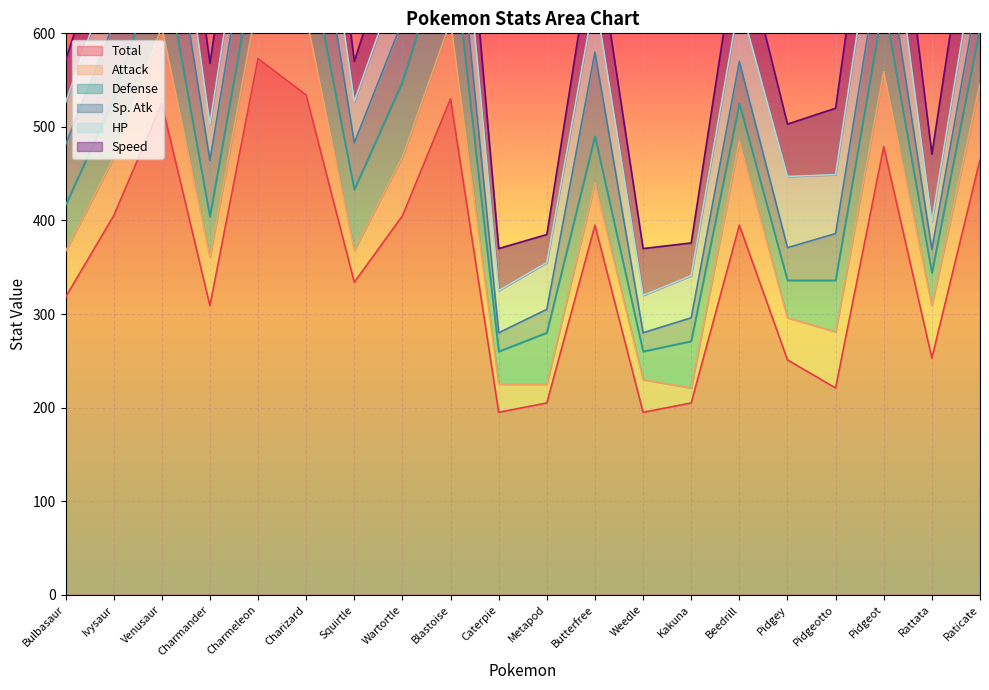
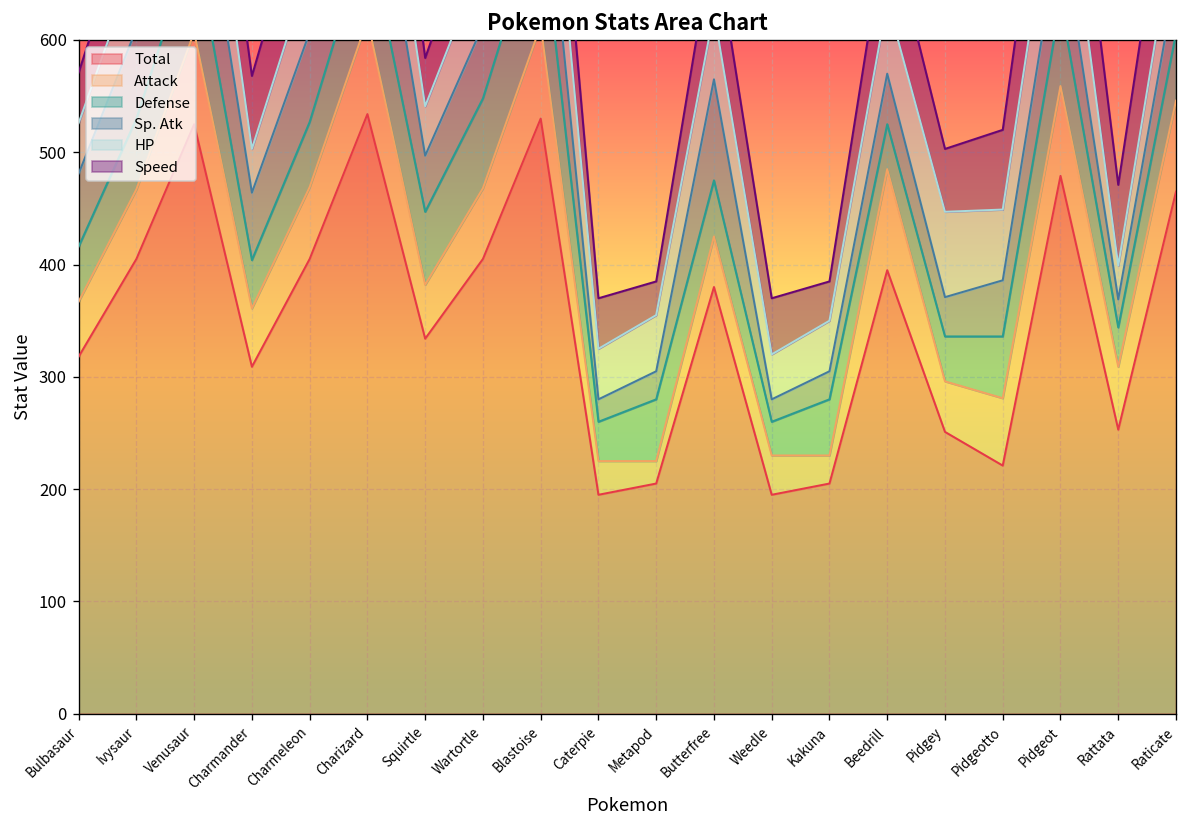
Total, Charmeleon: 570 -> 410
Attack, Squirtle: 30 -> 50
Total, Butterfree: 400 -> 380
Attack, Kakuna: 20 -> 30
